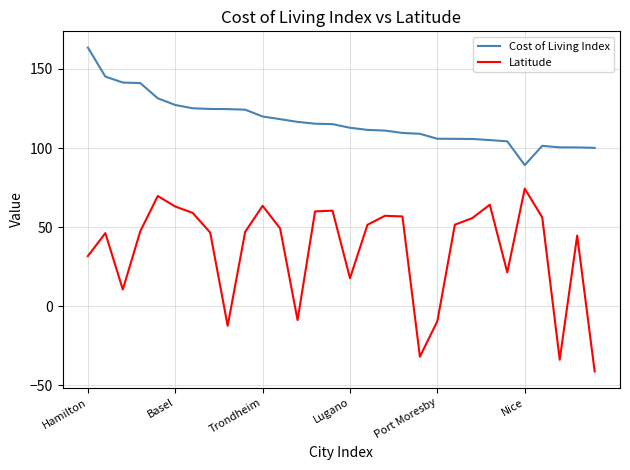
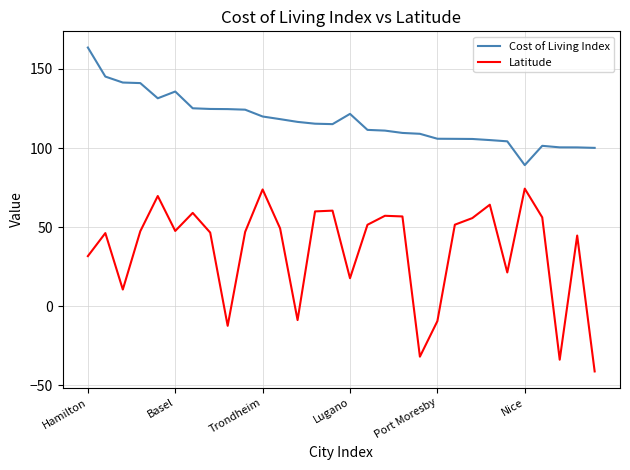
Cost of Living Index, Basel: 127 -> 136
Latitude, Basel: 63 -> 48
Latitude, Trondheim: 63 -> 74
Cost of Living Index, Lugano: 113 -> 122
